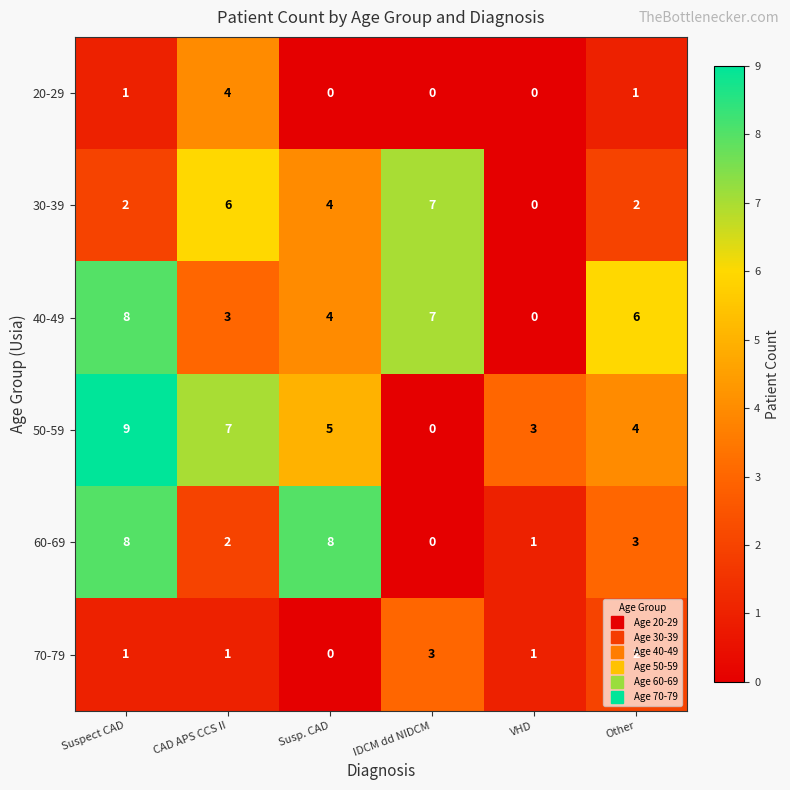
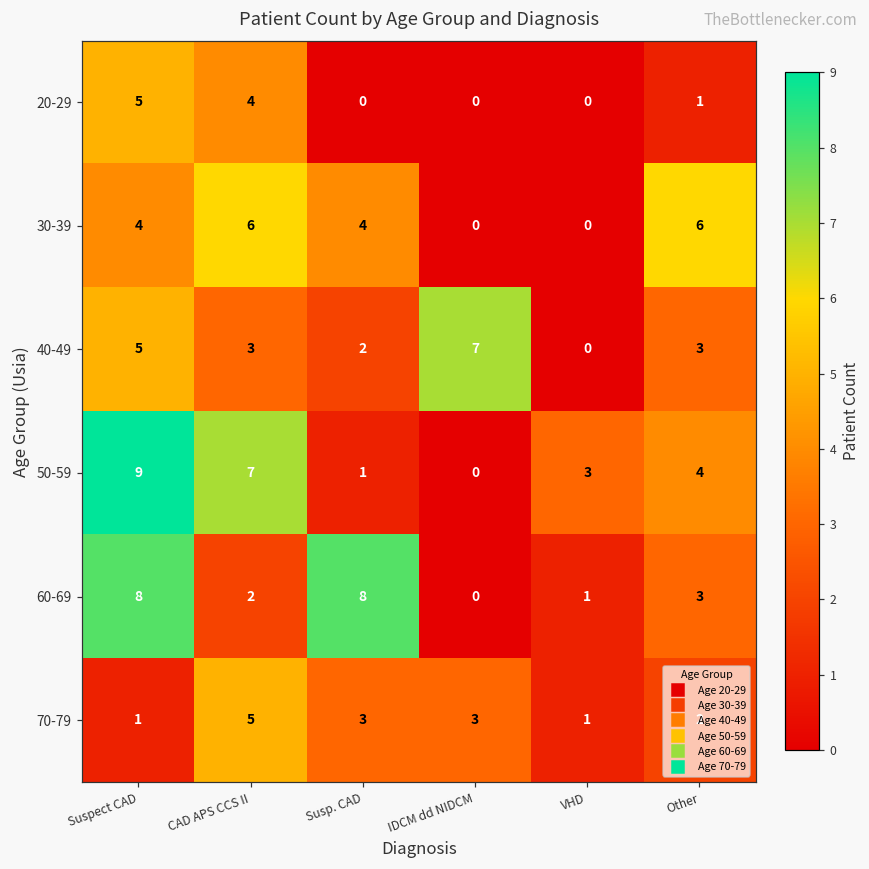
20-29, Suspect CAD: 1 -> 5
30-39, Suspect CAD: 2 -> 4
30-39, IDCM dd NIDCM: 7 -> 0
30-39, Other: 2 -> 6
40-49, Suspect CAD: 8 -> 5
40-49, Susp. CAD: 4 -> 2
40-49, Other: 6 -> 3
50-59, Susp. CAD: 5 -> 1
70-79, CAD APS CCS II: 1 -> 5
70-79, Susp. CAD: 0 -> 3
